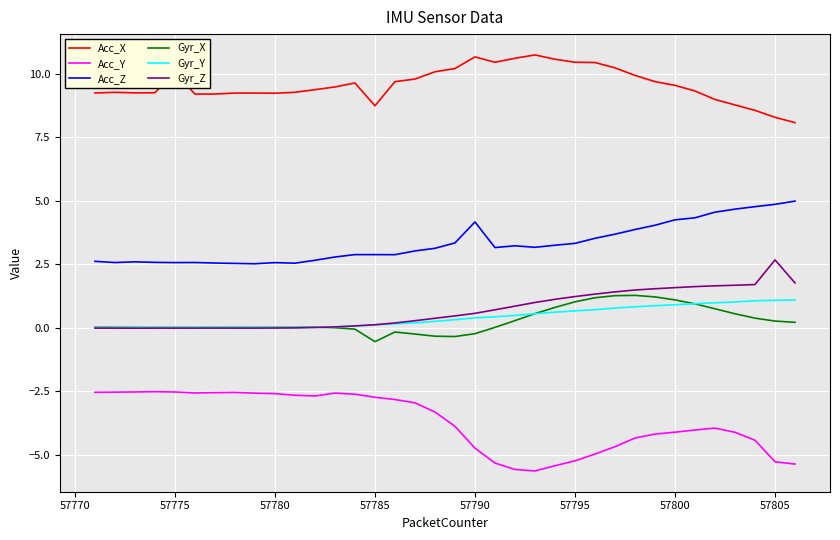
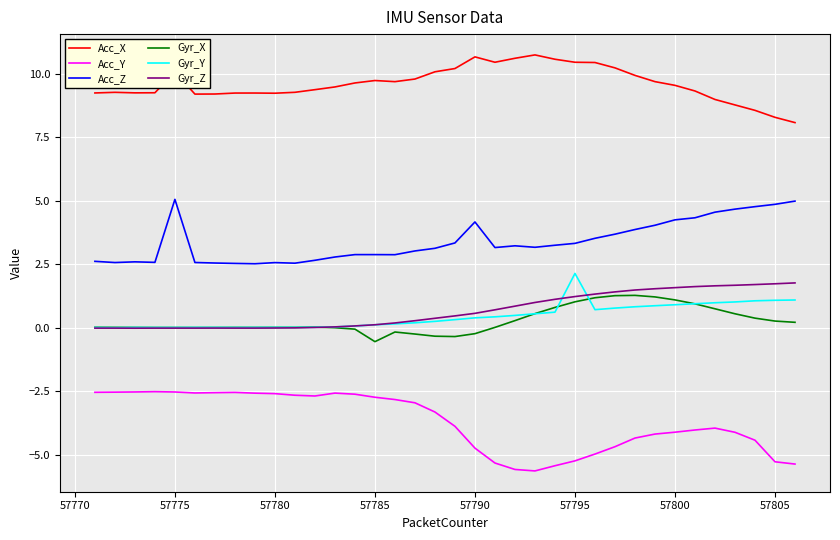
Acc_Z, 57775: 2.6 -> 5.1
Acc_X, 57785: 8.7 -> 9.7
Gyr_Y, 57795: 0.7 -> 2.1
Gyr_Z, 57805: 2.7 -> 1.7
